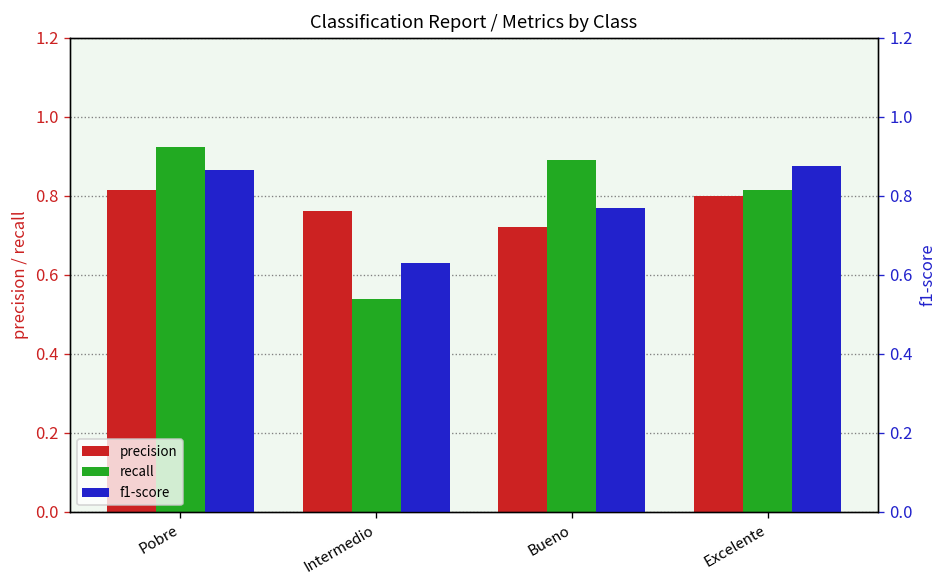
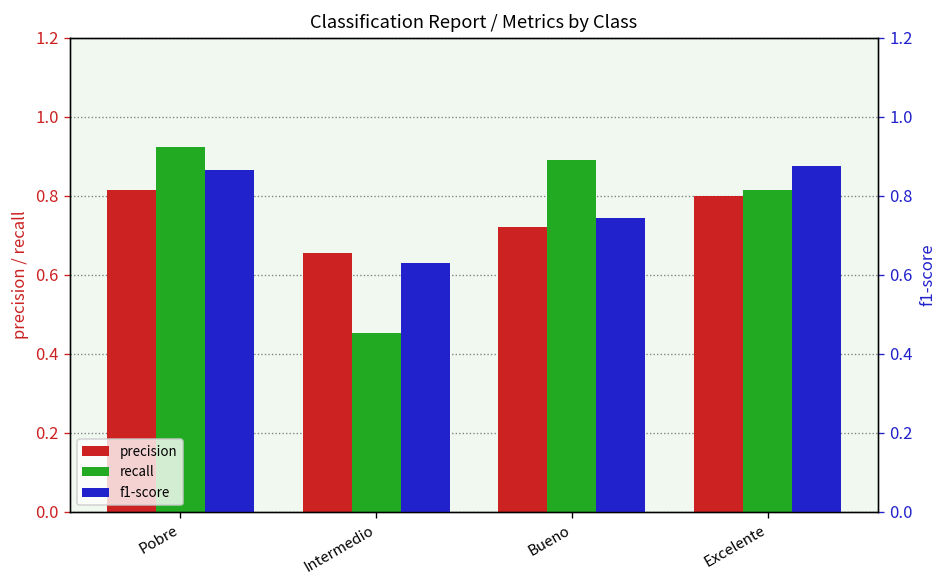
precision, Intermedio: 0.76 -> 0.65
recall, Intermedio: 0.54 -> 0.45
f1-score, Bueno: 0.77 -> 0.74
